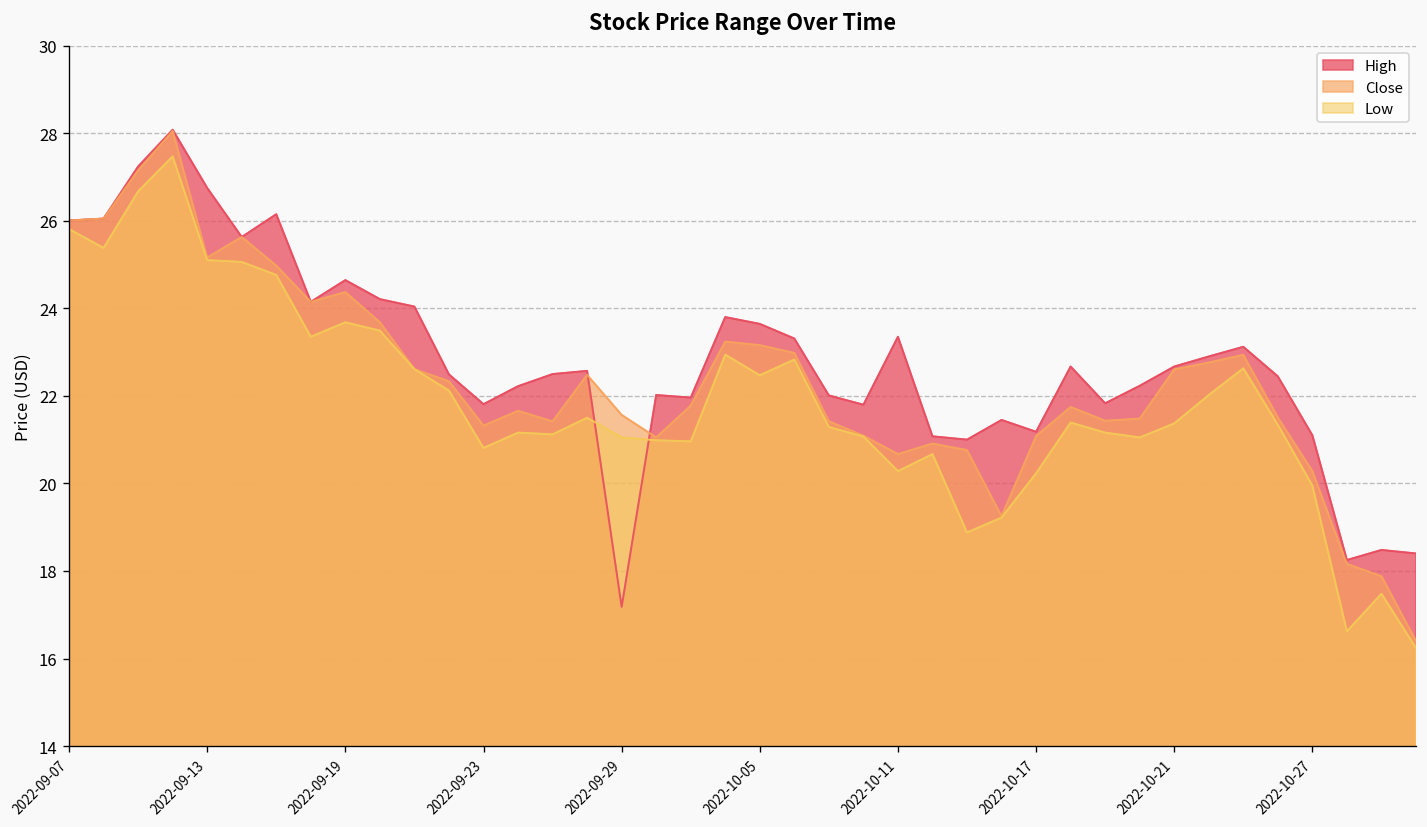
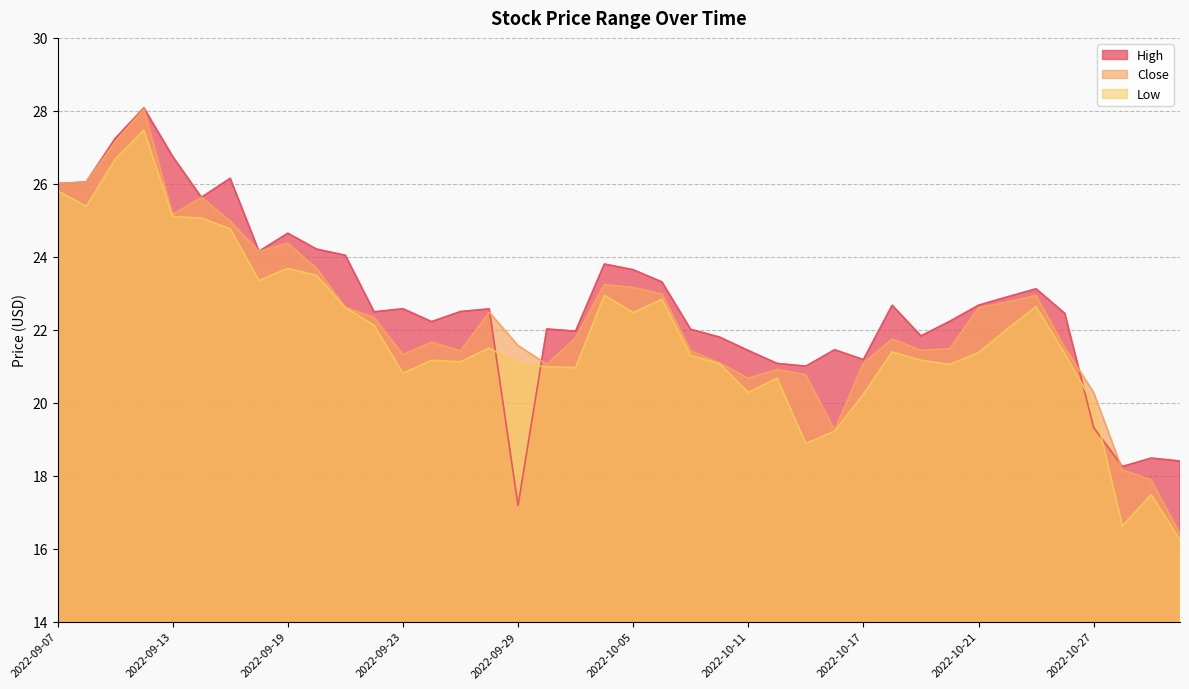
High, 2022-09-23: 21.8 -> 22.6
High, 2022-10-11: 23.4 -> 21.4
High, 2022-10-27: 21.1 -> 19.3
